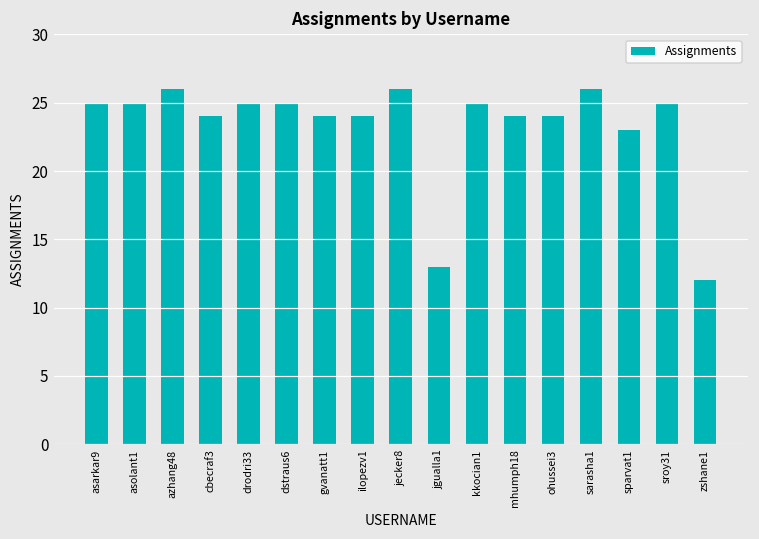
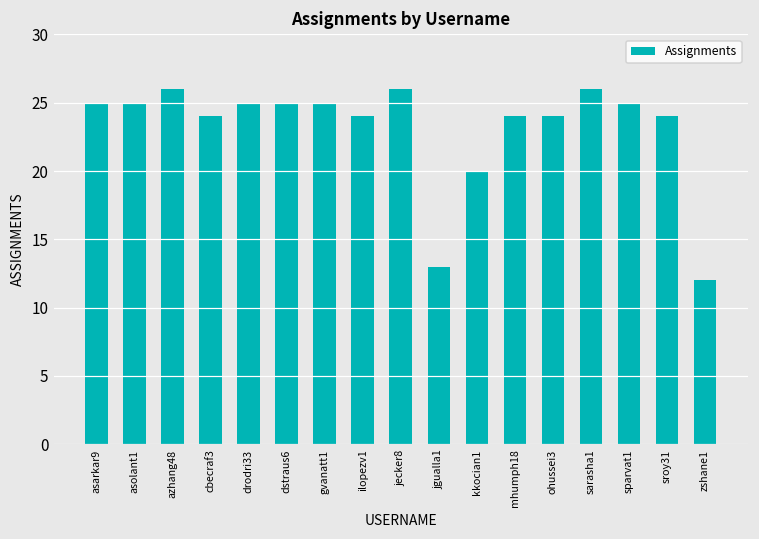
gvanatt1: 24 -> 25
kkocian1: 25 -> 20
sparvat1: 23 -> 25
sroy31: 25 -> 24
